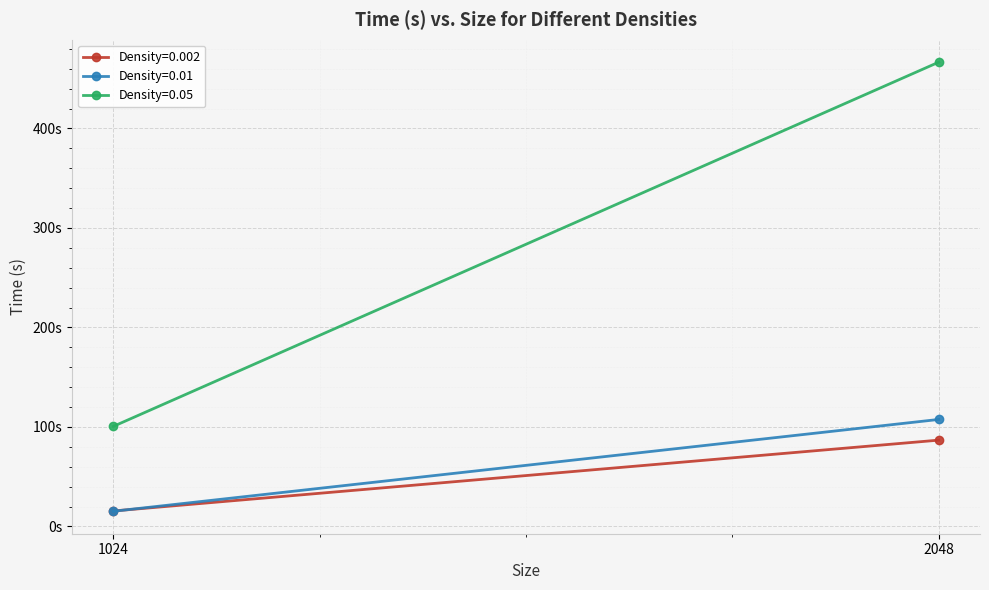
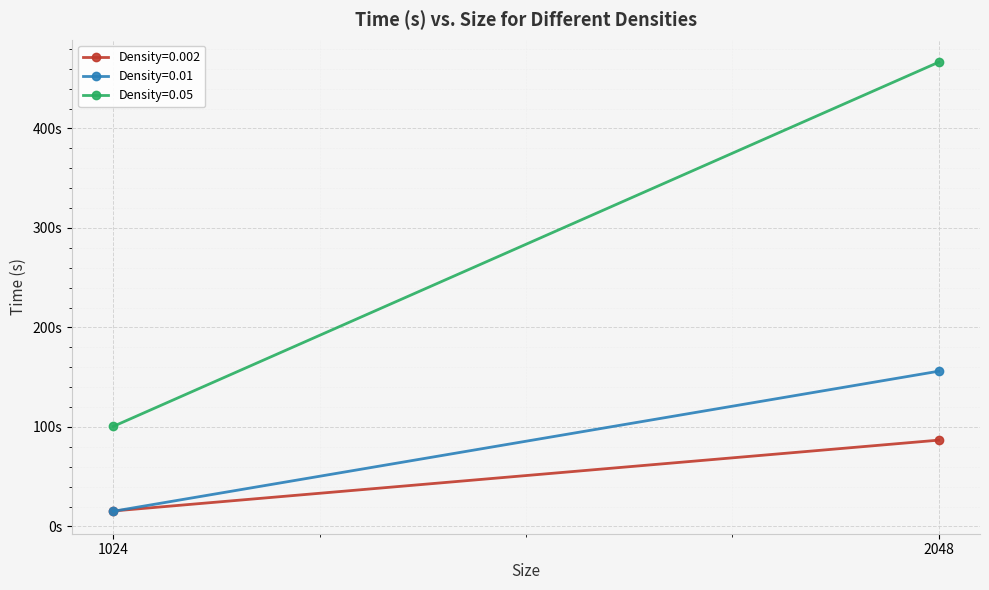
Density=0.01, 2048: 110s -> 160s
